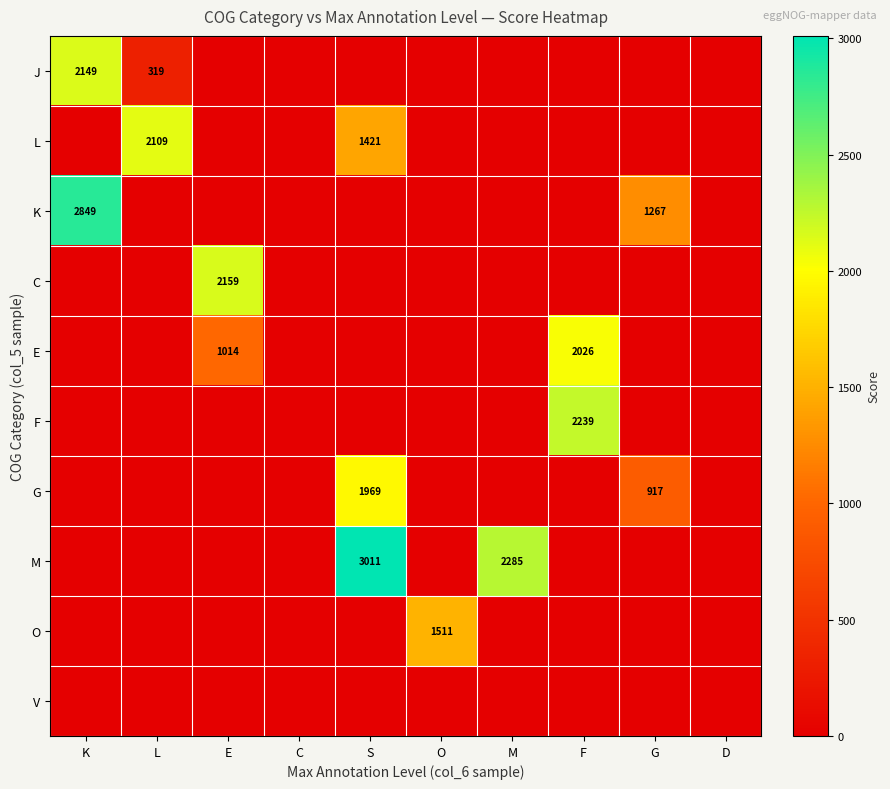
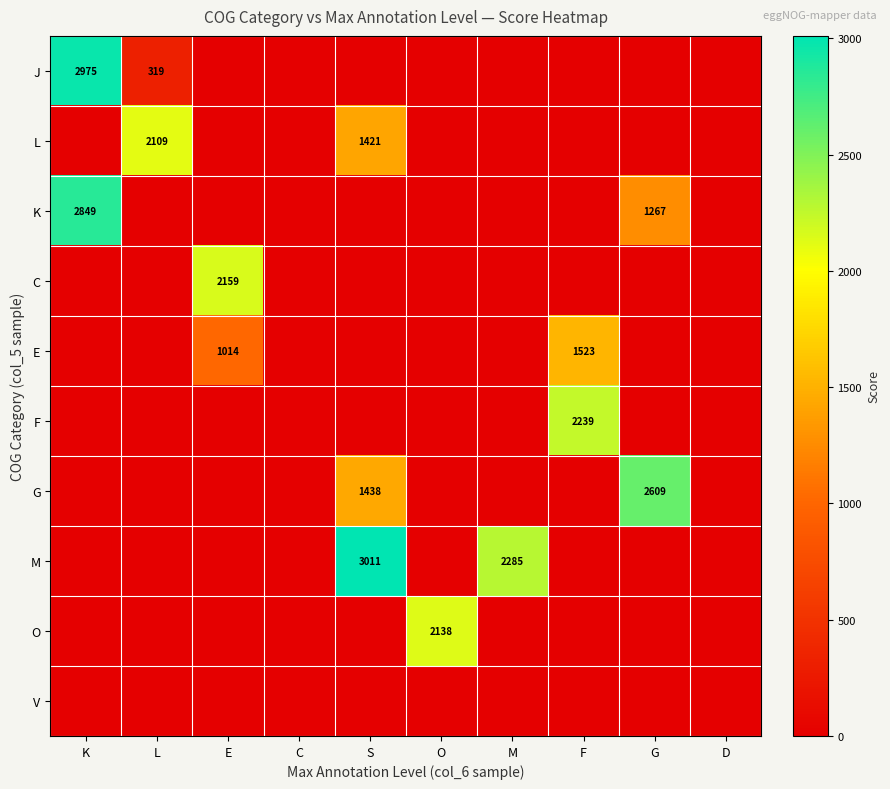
J, K: 2149 -> 2975
E, F: 2026 -> 1523
G, S: 1969 -> 1438
G, G: 917 -> 2609
O, O: 1511 -> 2138
